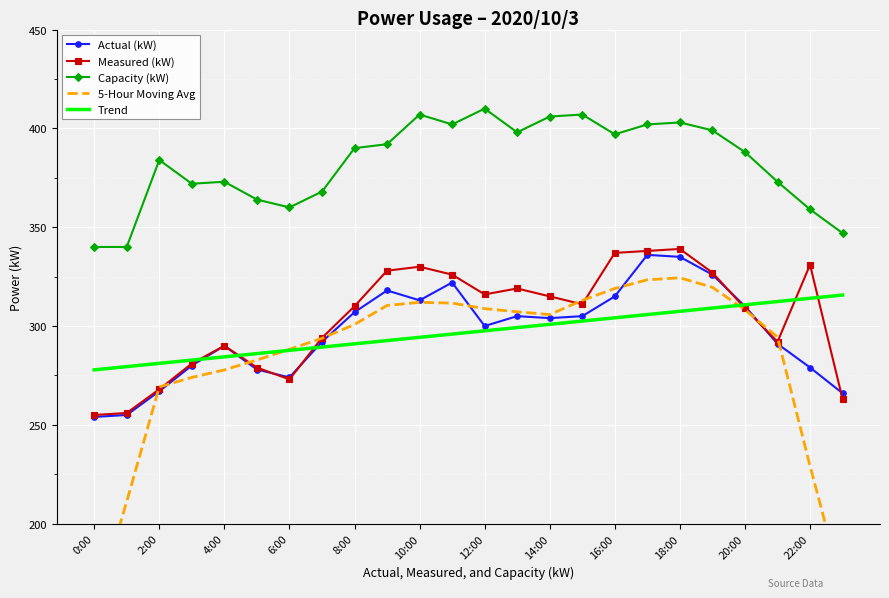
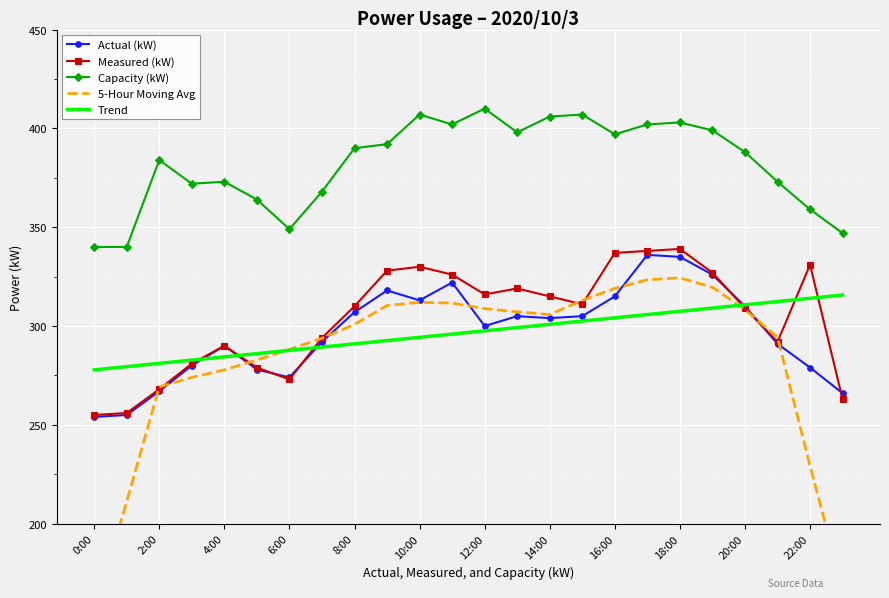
Capacity (kW), 6:00: 360 -> 349
